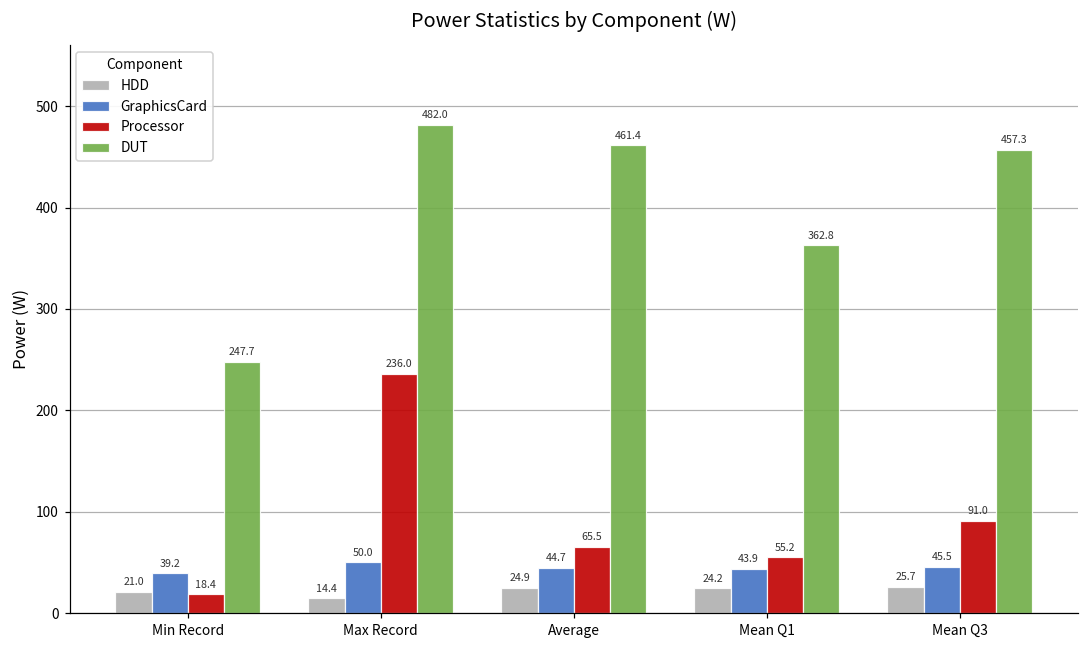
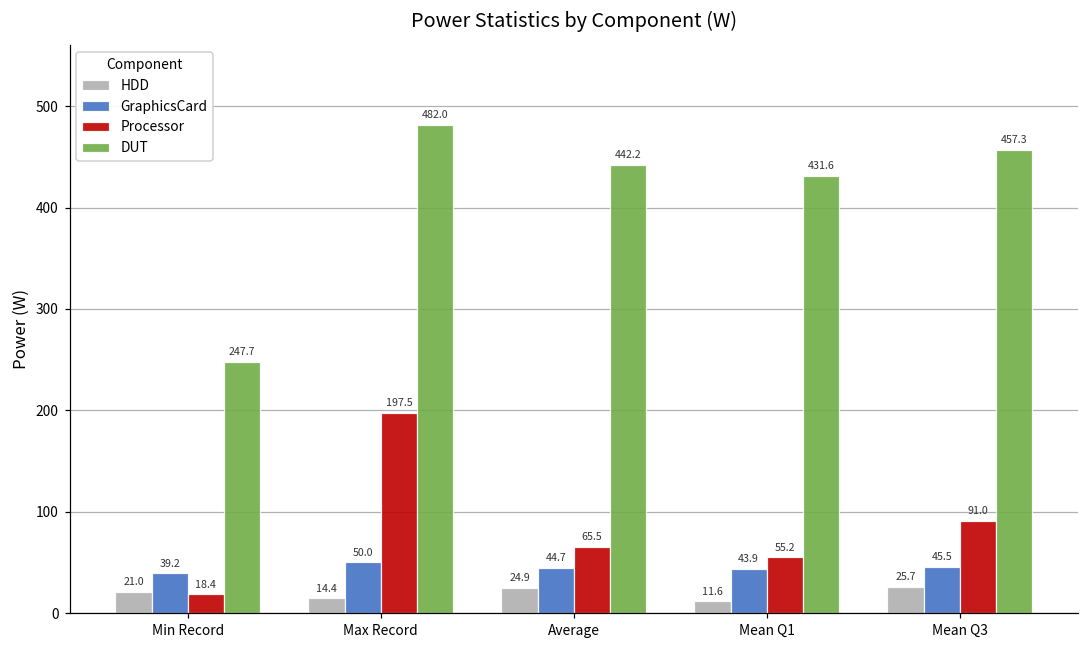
Processor, Max Record: 236.0 -> 197.5
DUT, Average: 461.4 -> 442.2
HDD, Mean Q1: 24.2 -> 11.6
DUT, Mean Q1: 362.8 -> 431.6
